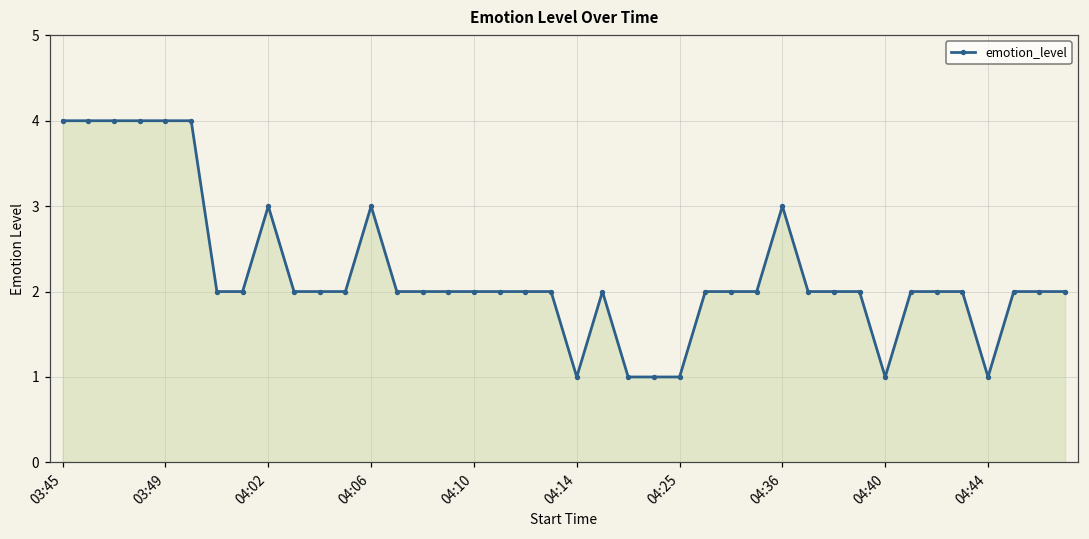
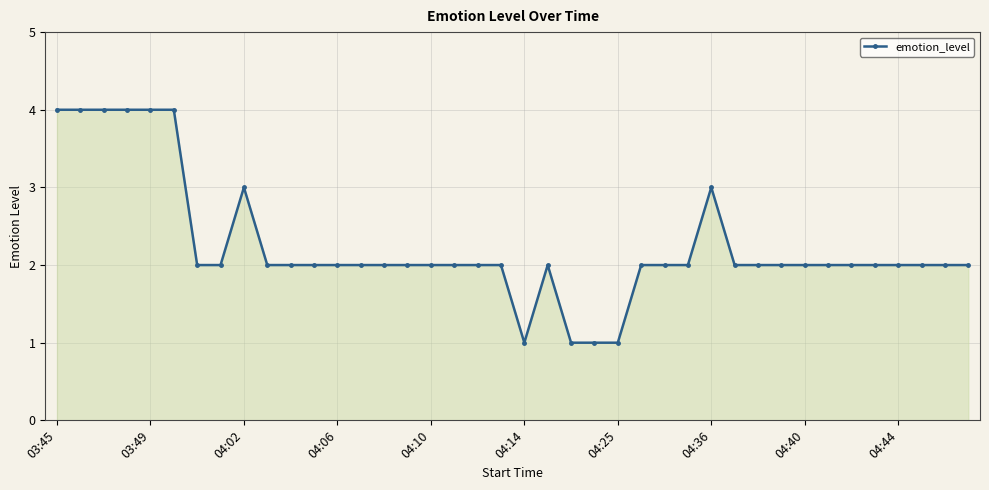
04:06: 3 -> 2
04:40: 1 -> 2
04:44: 1 -> 2
